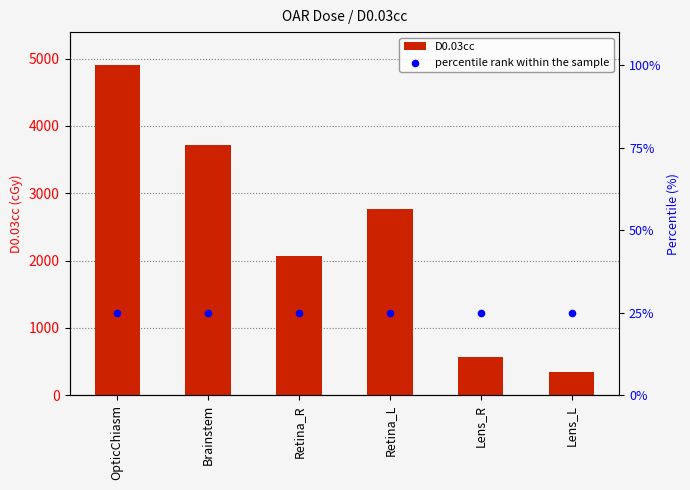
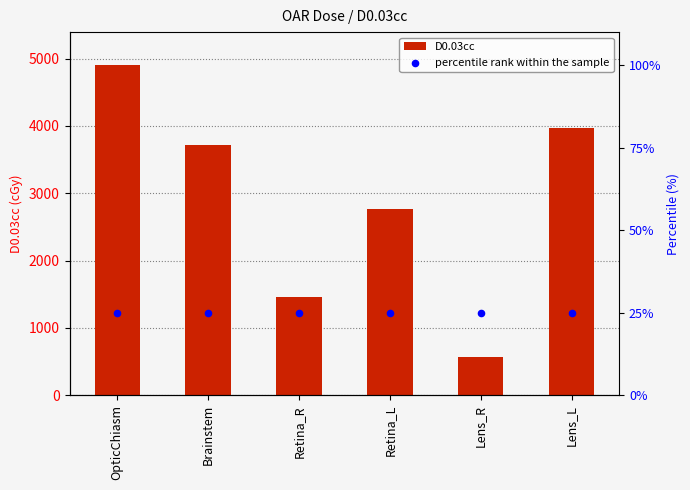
D0.03cc, Retina_R: 2100 -> 1500
D0.03cc, Lens_L: 300 -> 4000
